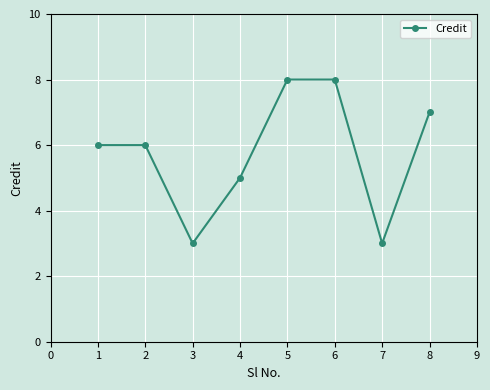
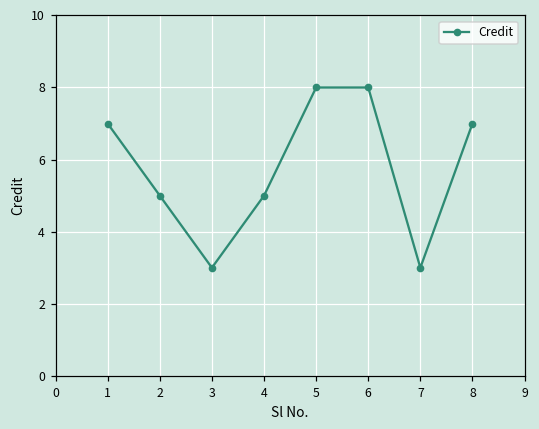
1: 6 -> 7
2: 6 -> 5
